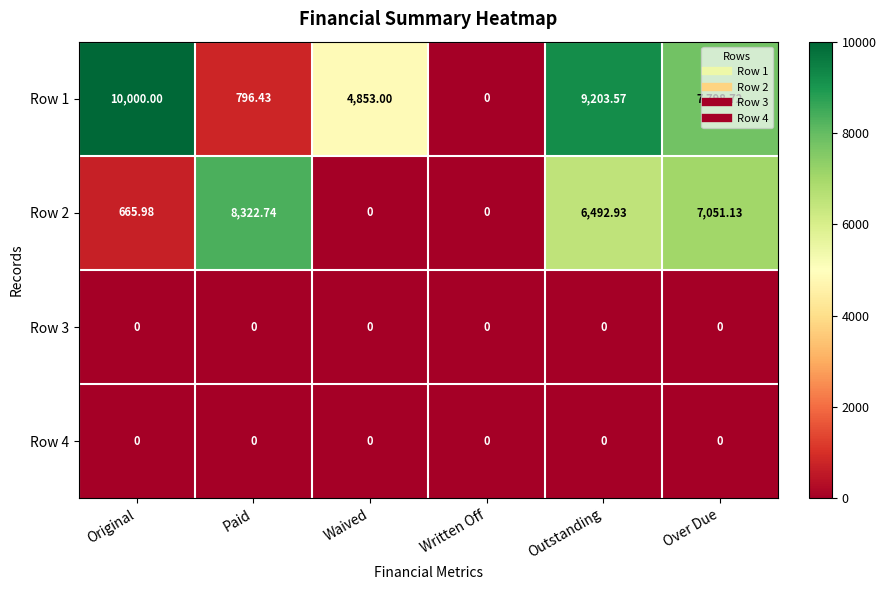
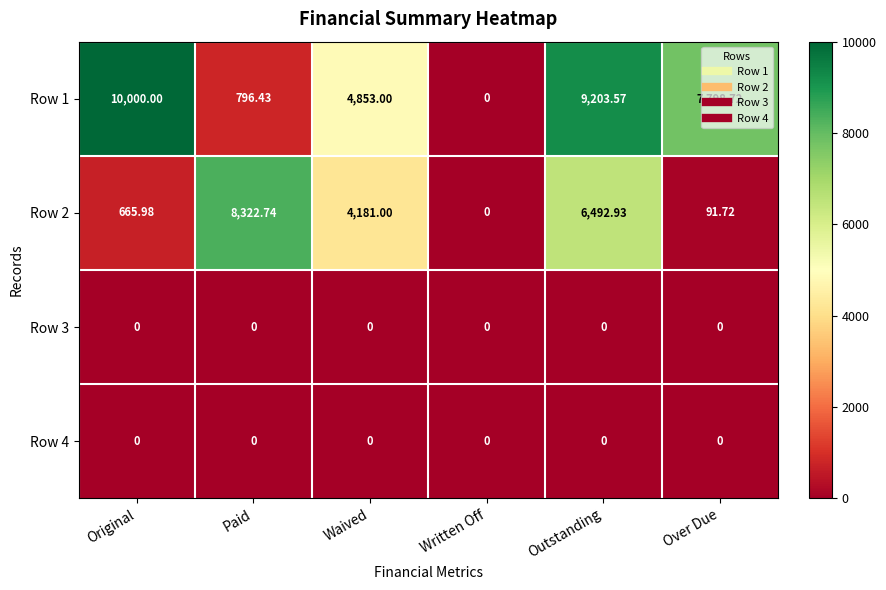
Row 2, Waived: 0 -> 4,181.00
Row 2, Over Due: 7,051.13 -> 91.72
